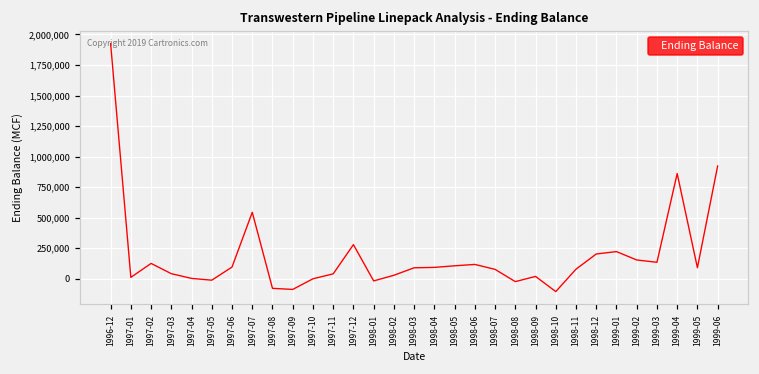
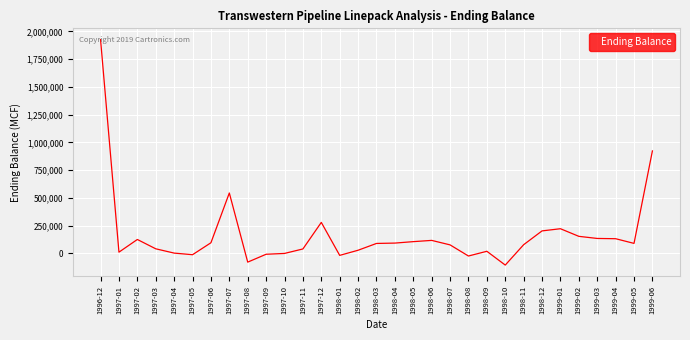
1997-09: -90,000 -> -10,000
1999-04: 860,000 -> 130,000
